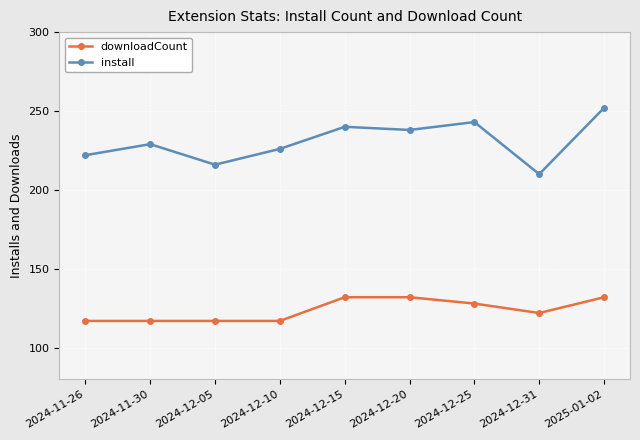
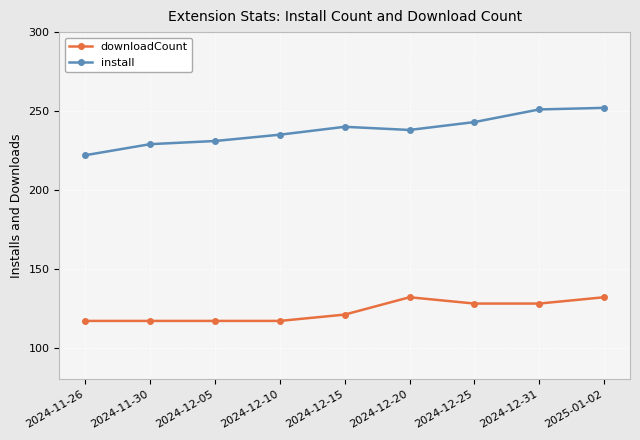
install, 2024-12-05: 216 -> 231
install, 2024-12-10: 226 -> 235
downloadCount, 2024-12-15: 132 -> 121
downloadCount, 2024-12-31: 122 -> 128
install, 2024-12-31: 210 -> 251
